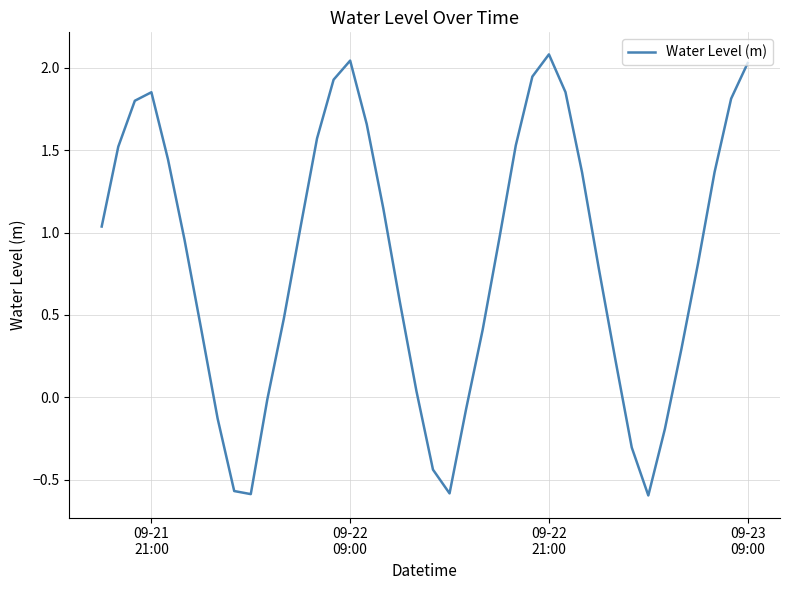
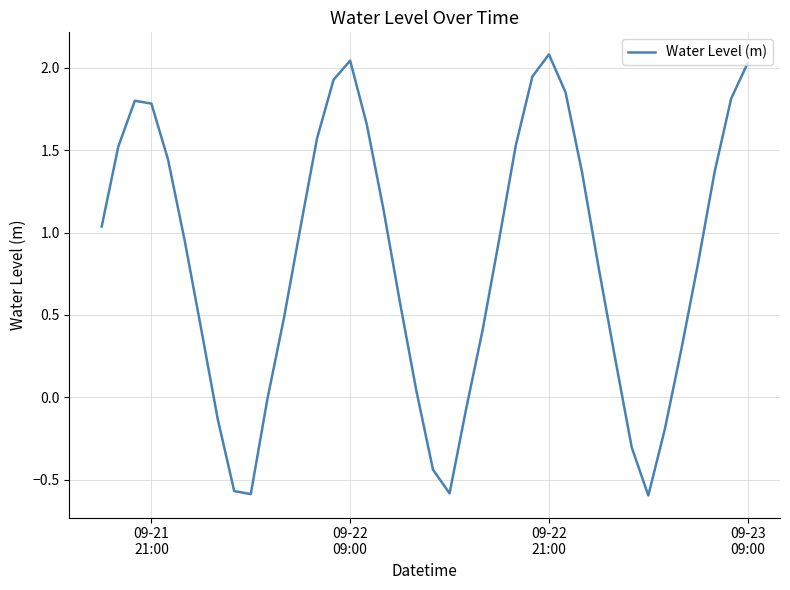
09-21 21:00: 1.85 -> 1.78
